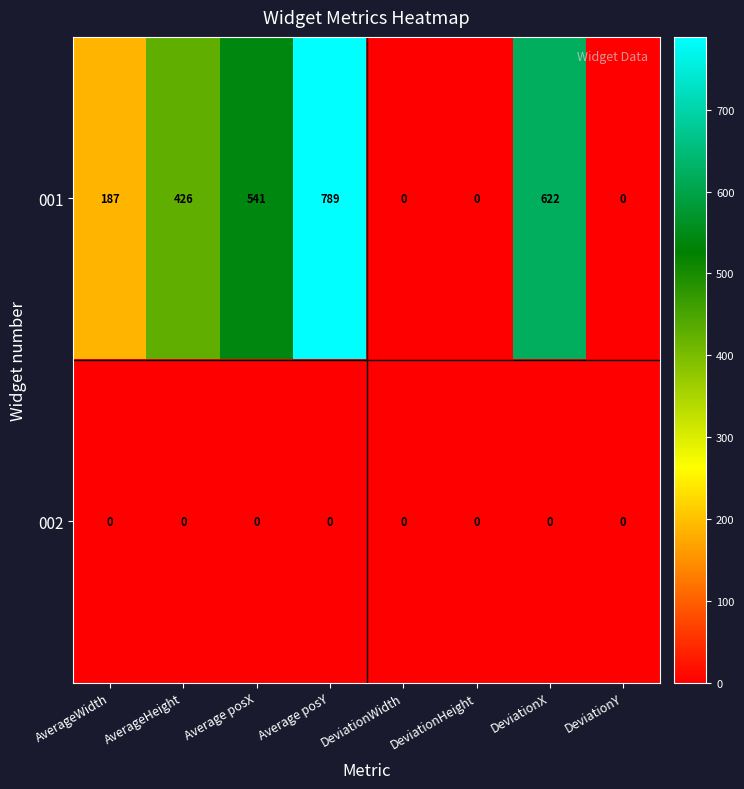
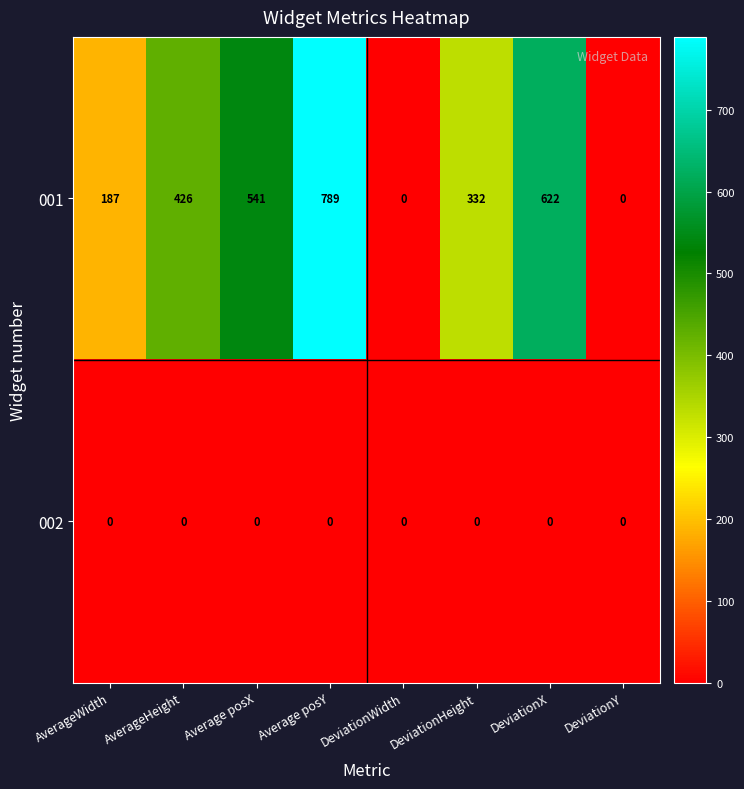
001, DeviationHeight: 0 -> 332
